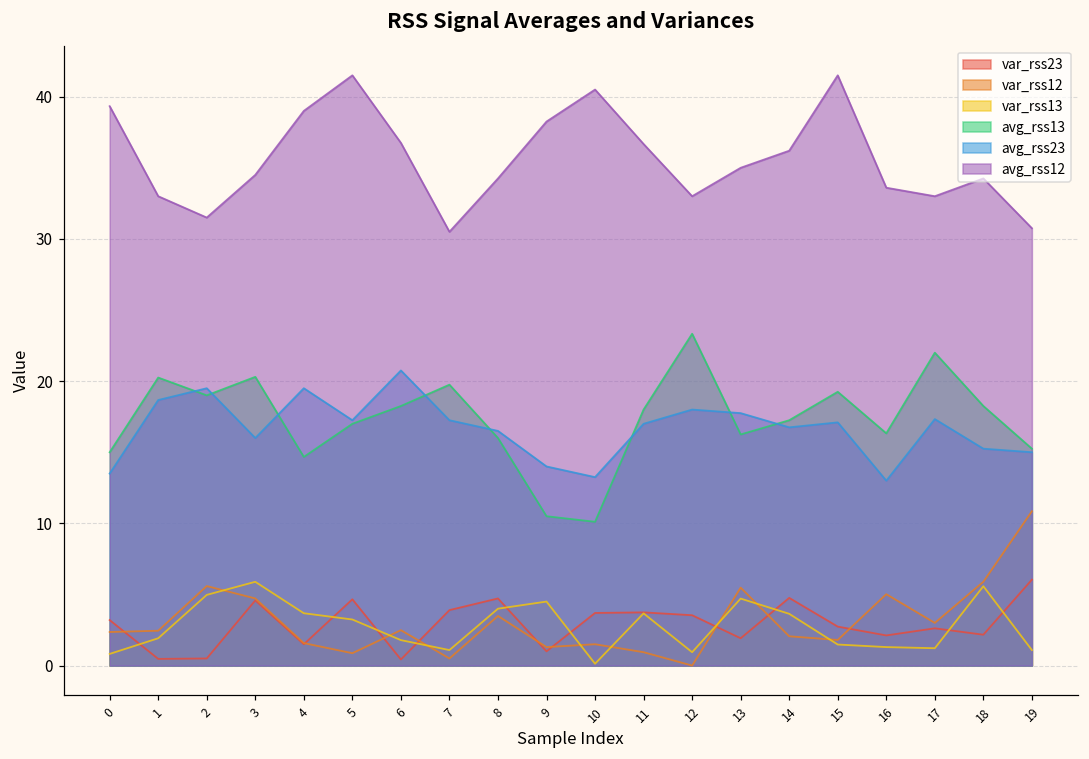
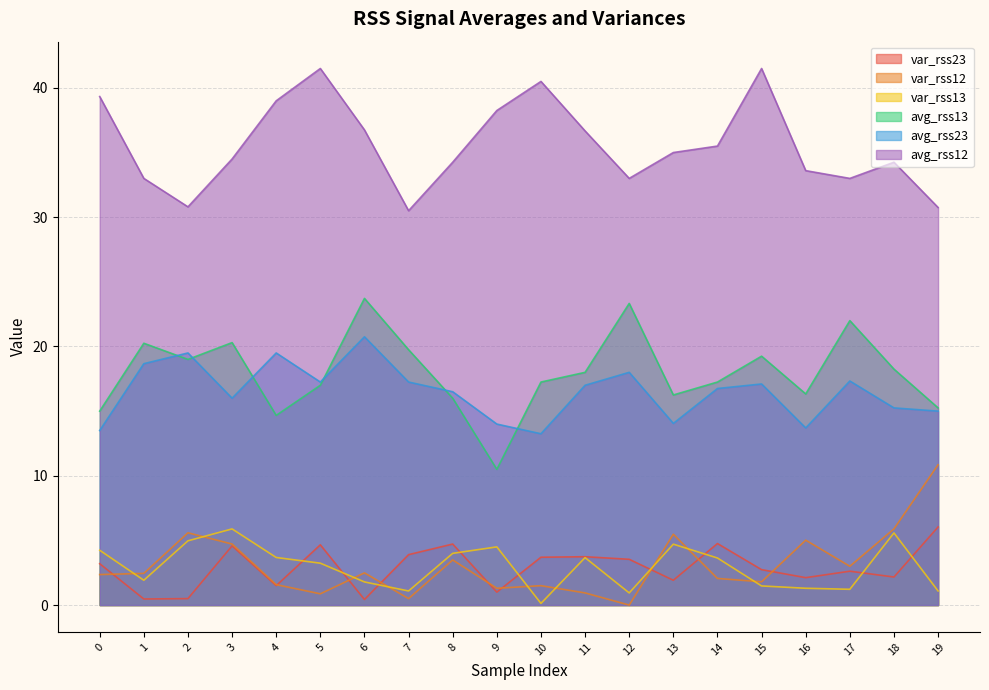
var_rss13, 0: 0.8 -> 4.2
avg_rss12, 2: 31.5 -> 30.8
avg_rss13, 6: 18.3 -> 23.7
avg_rss13, 10: 10.1 -> 17.3
avg_rss23, 13: 17.8 -> 14.1
avg_rss12, 14: 36.2 -> 35.5
avg_rss23, 16: 13.0 -> 13.7
